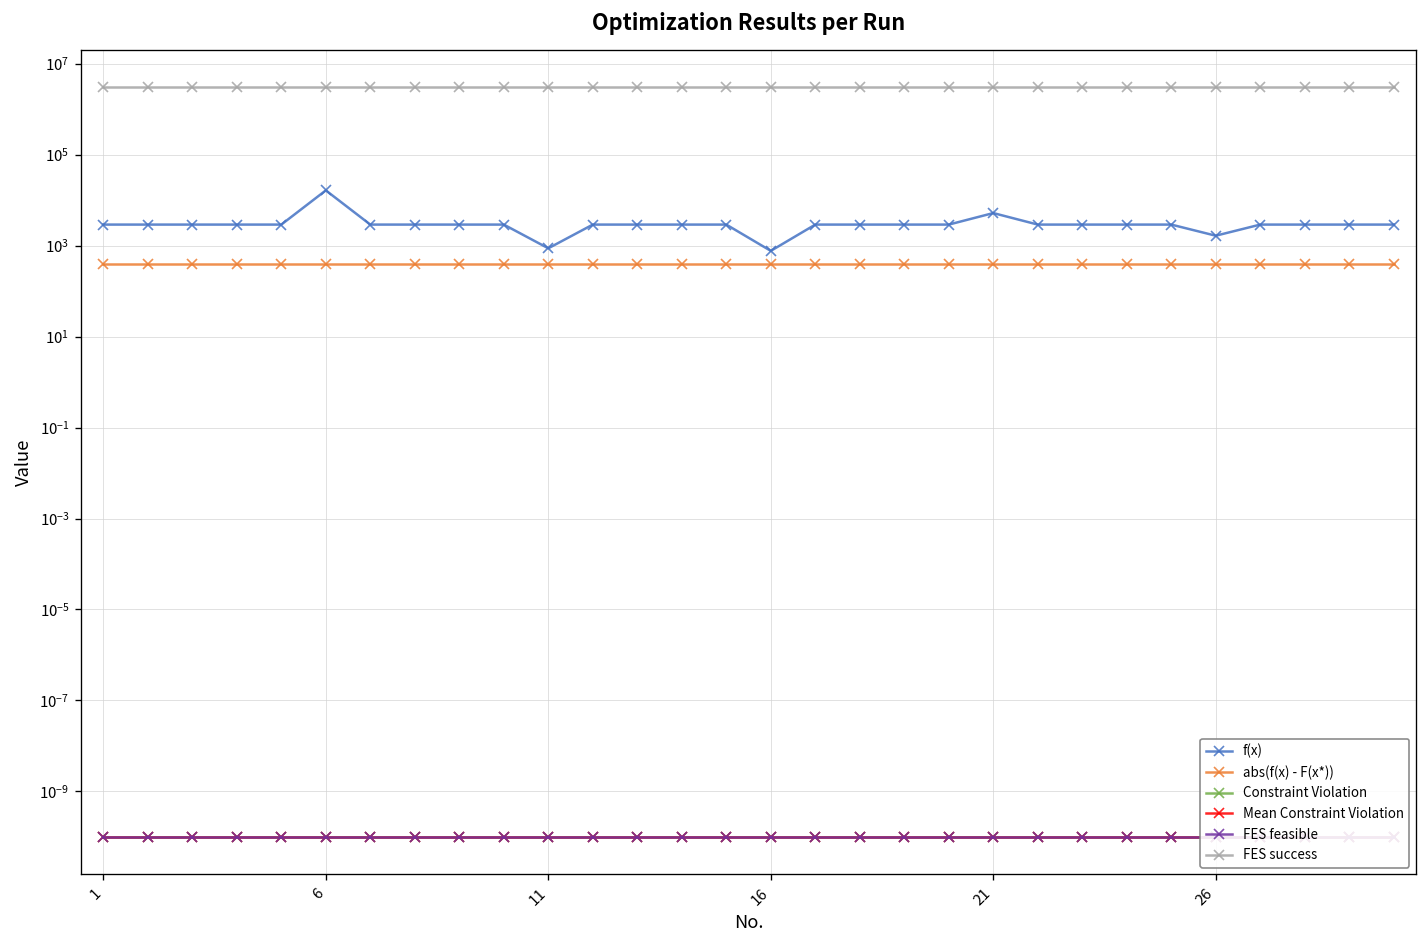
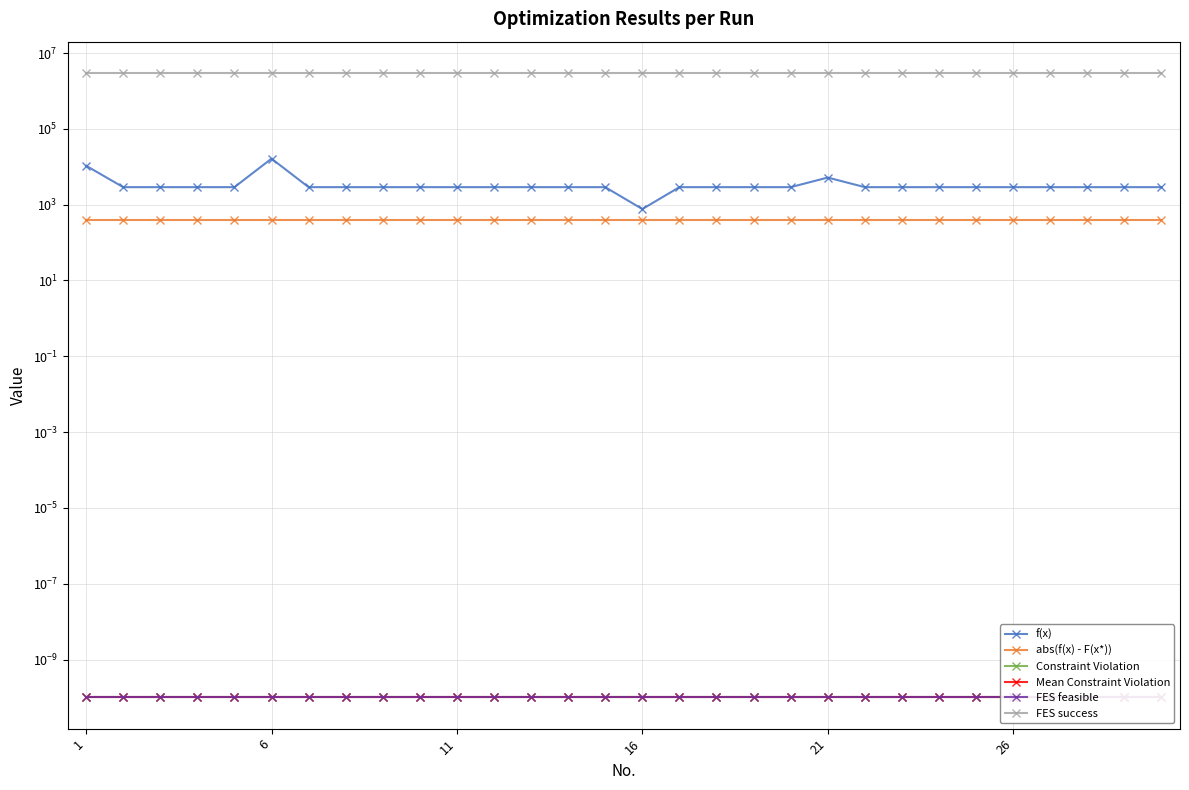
f(x), 1: 3000 -> 11000
f(x), 11: 900 -> 3000
f(x), 26: 2000 -> 3000
